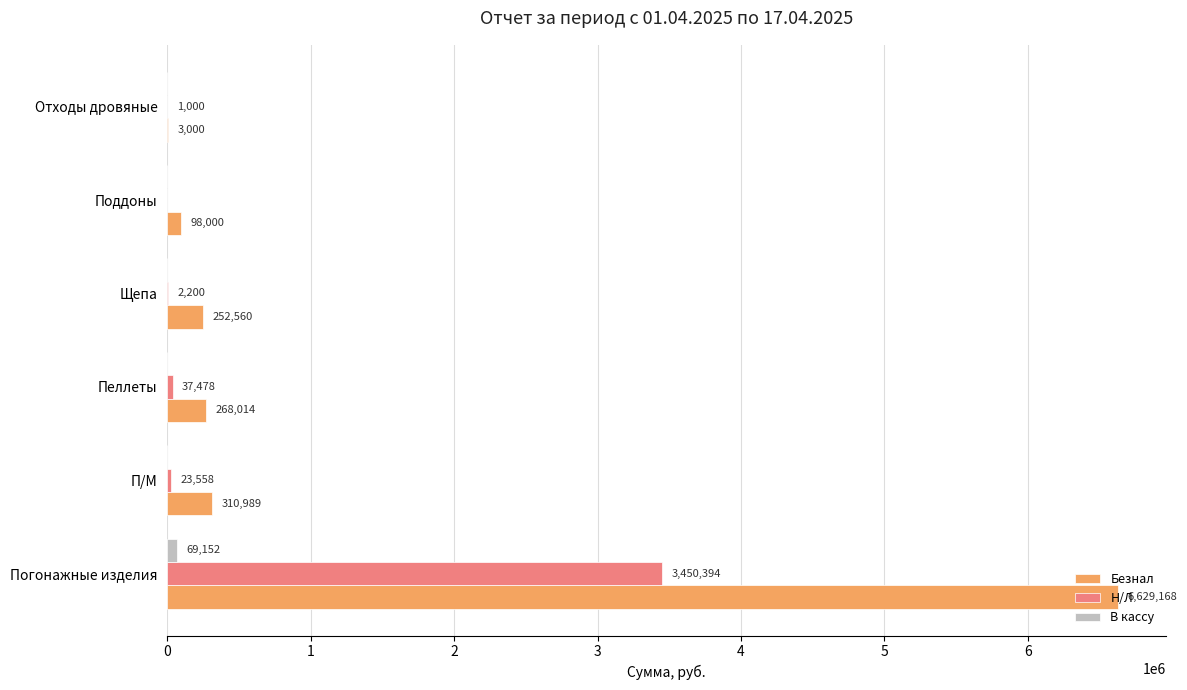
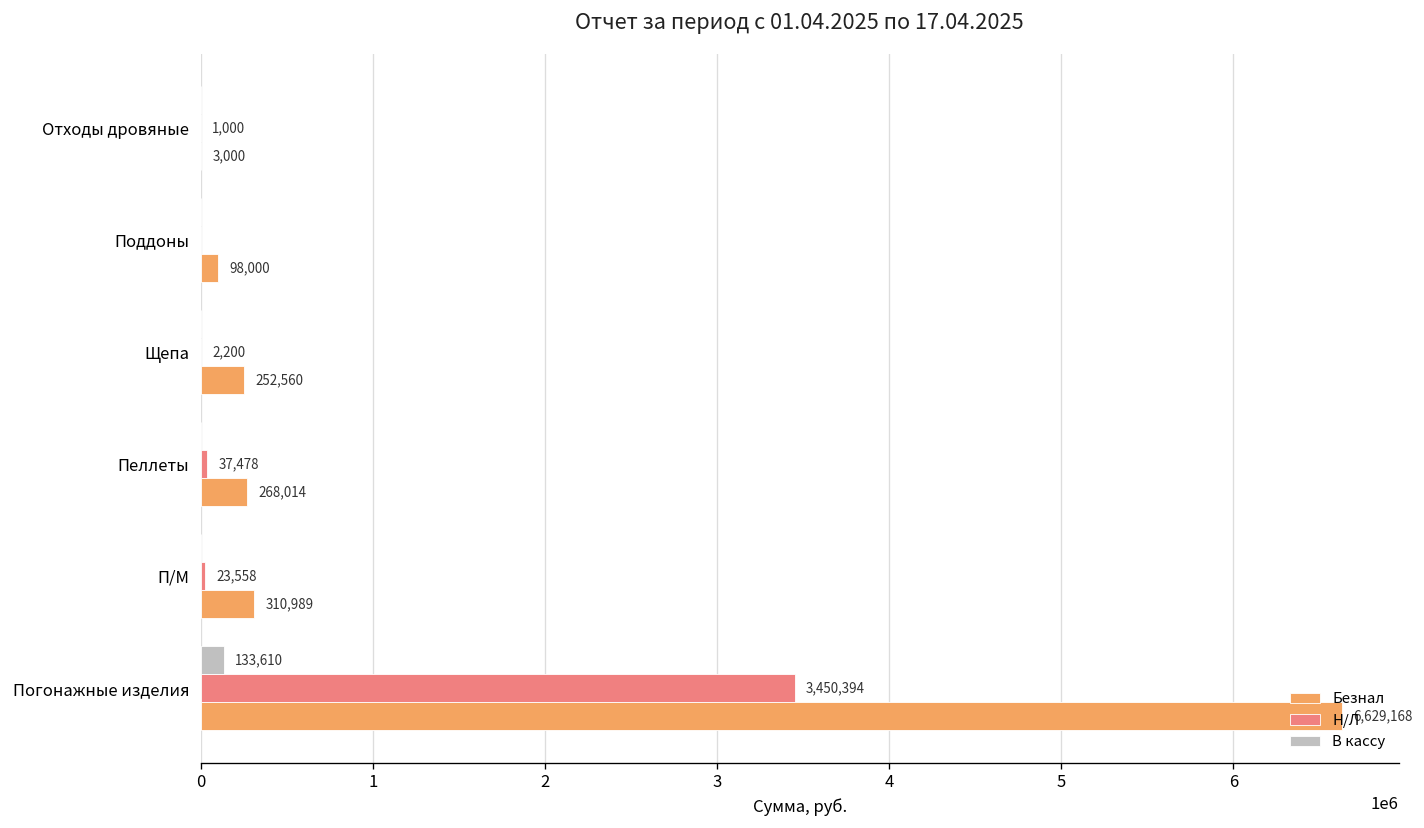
В кассу, Погонажные изделия: 69,152 -> 133,610
